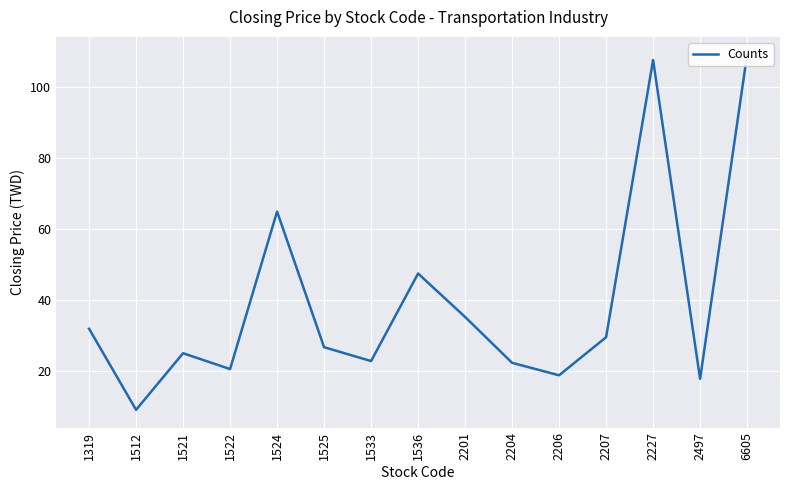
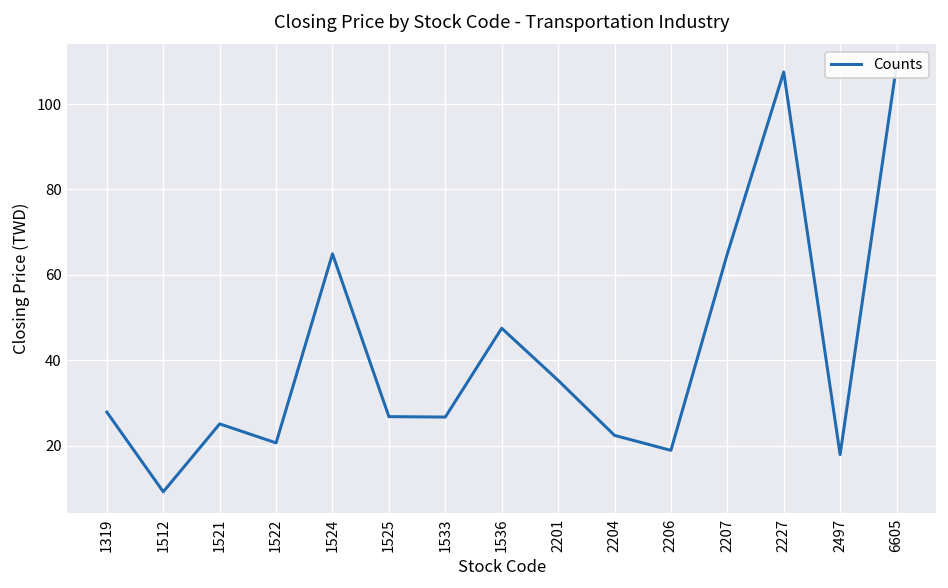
1319: 32 -> 28
1533: 23 -> 27
2207: 30 -> 65
